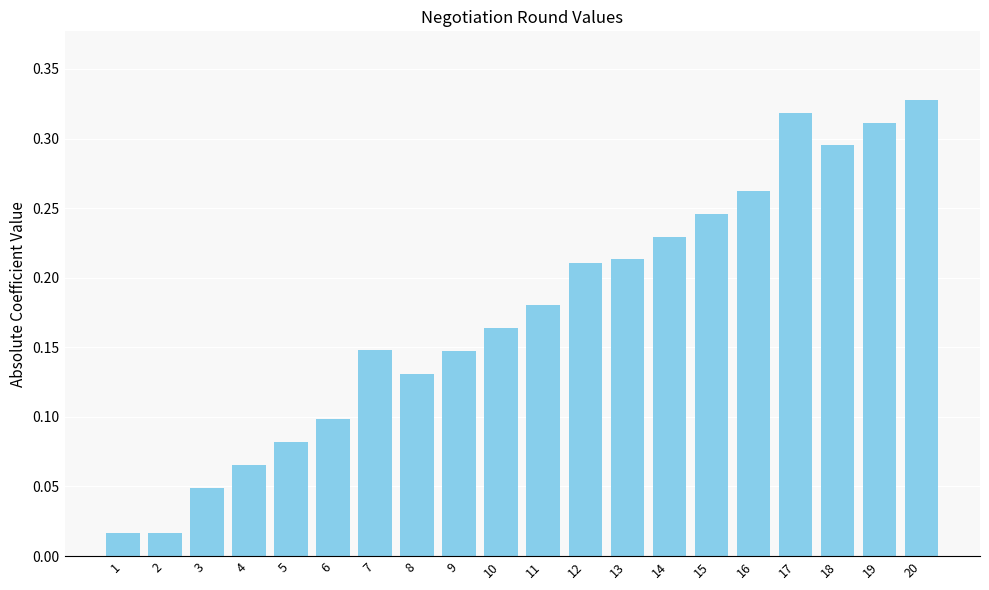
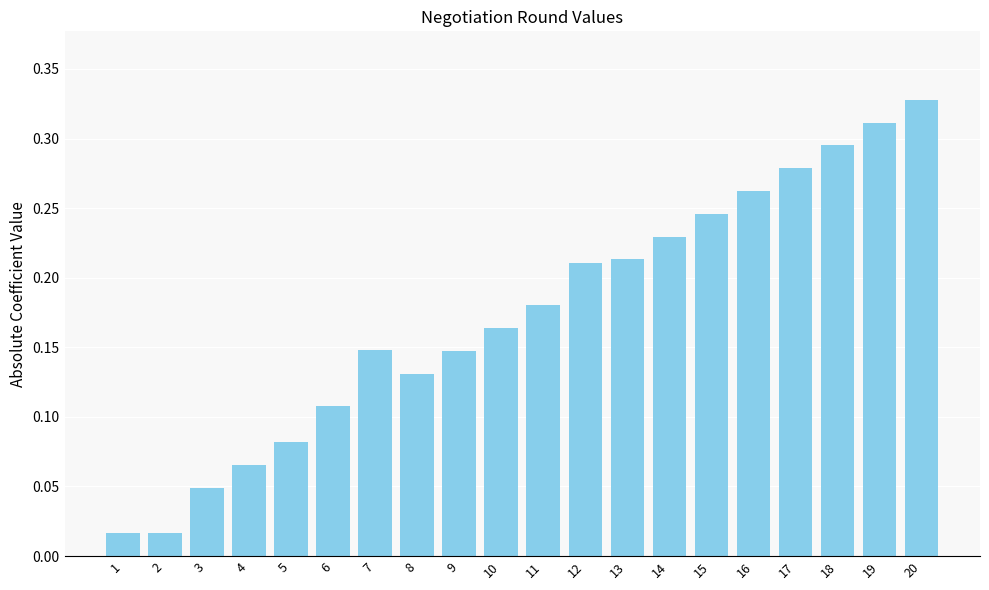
6: 0.098 -> 0.108
17: 0.318 -> 0.279
